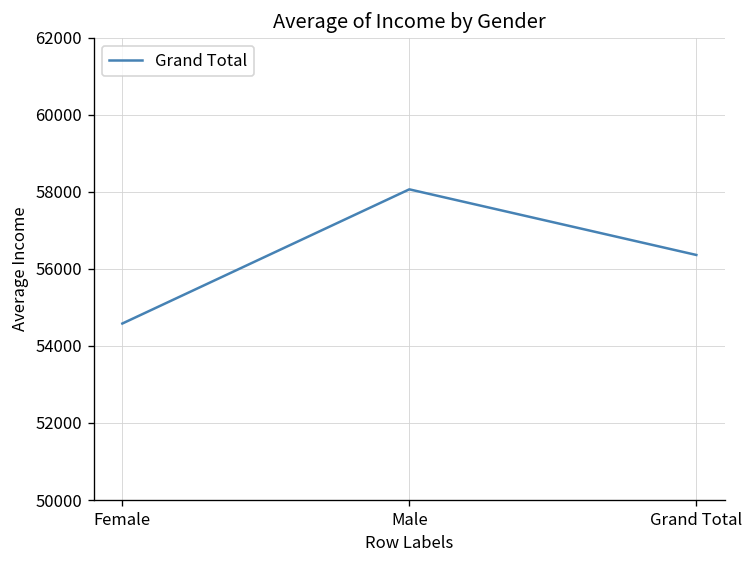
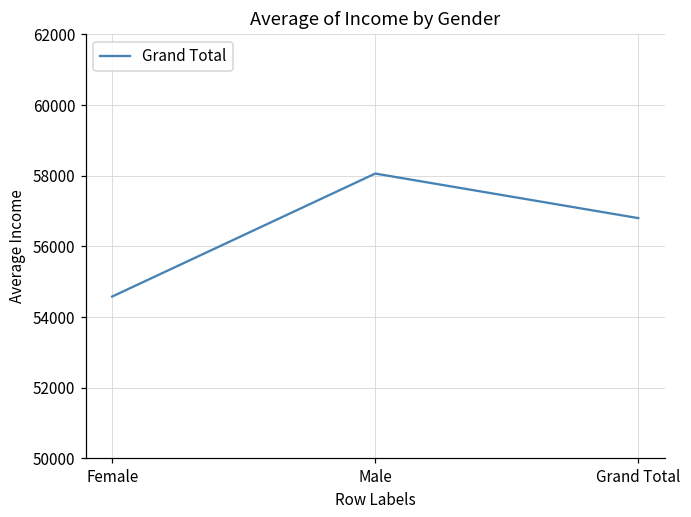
Grand Total: 56400 -> 56800
